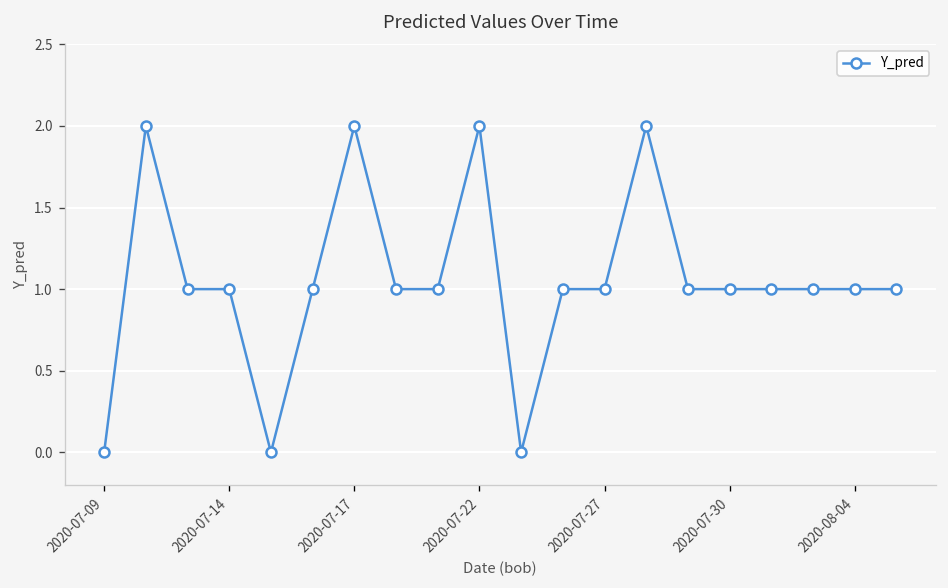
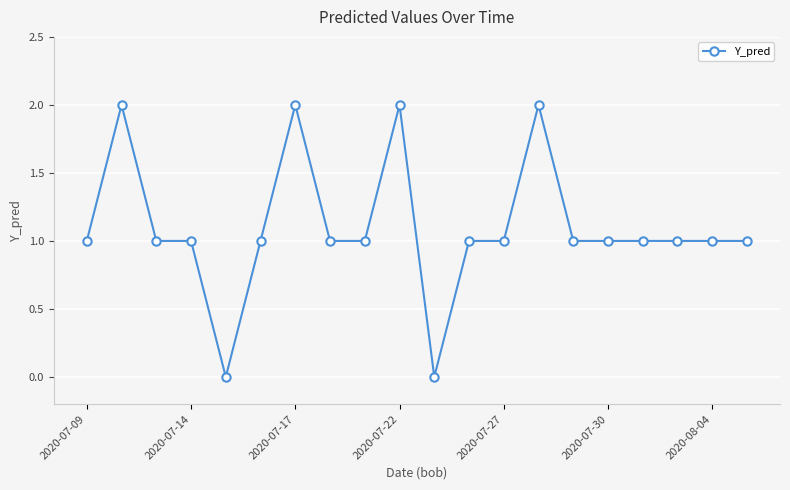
2020-07-09: 0 -> 1
